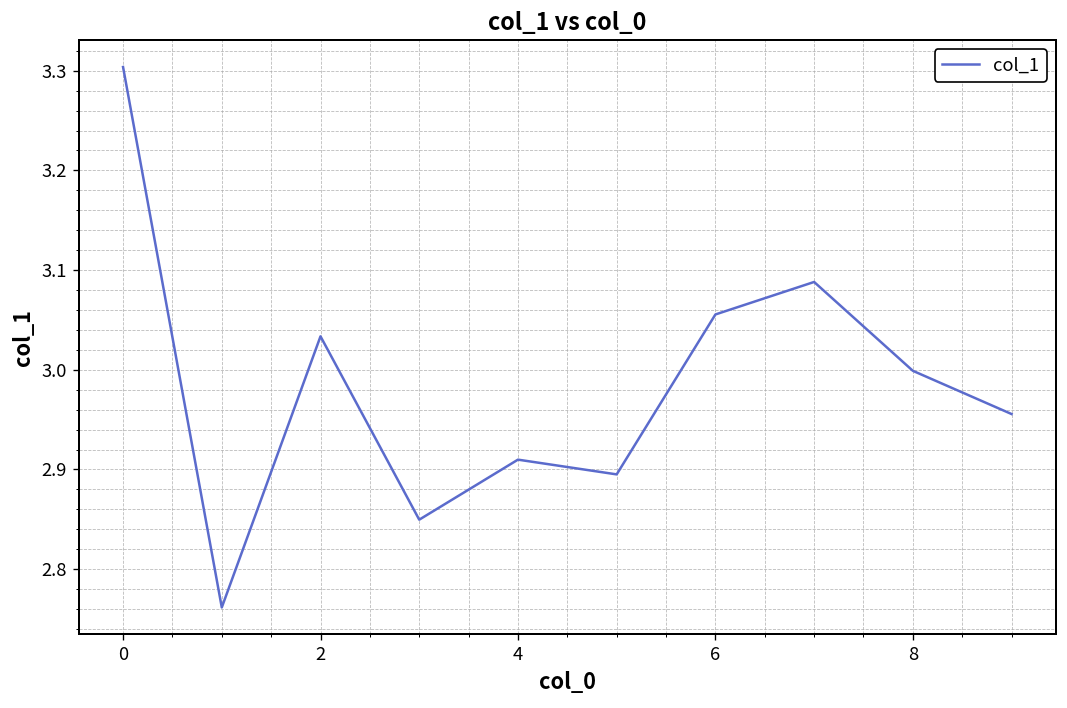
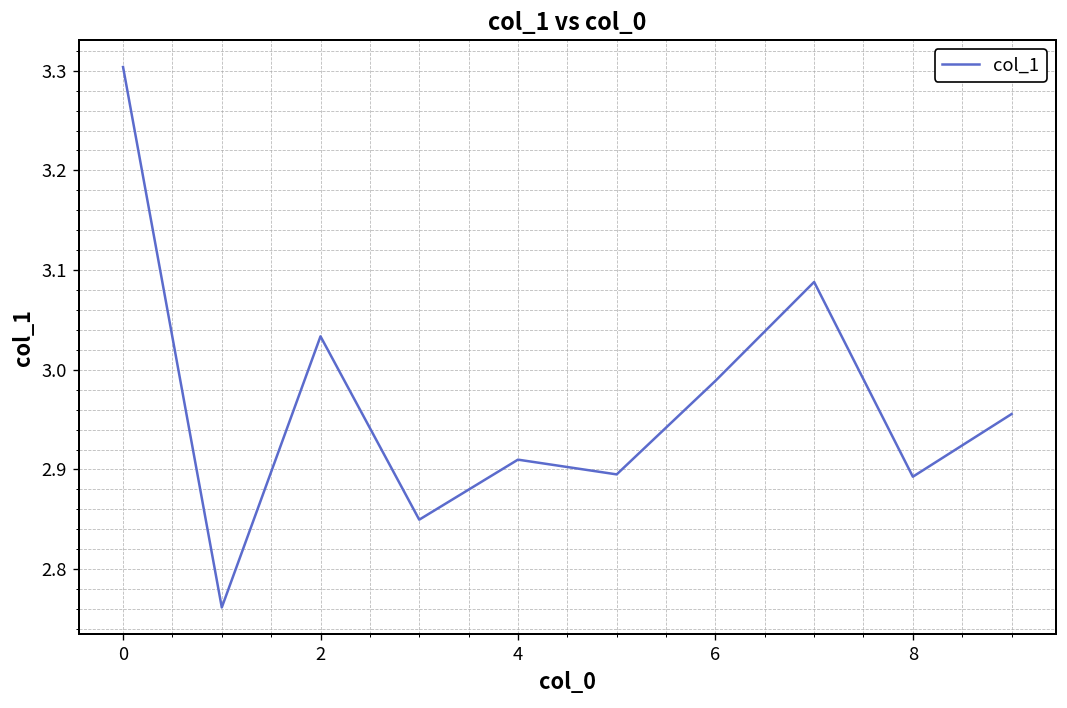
6: 3.06 -> 2.99
8: 3.00 -> 2.89
